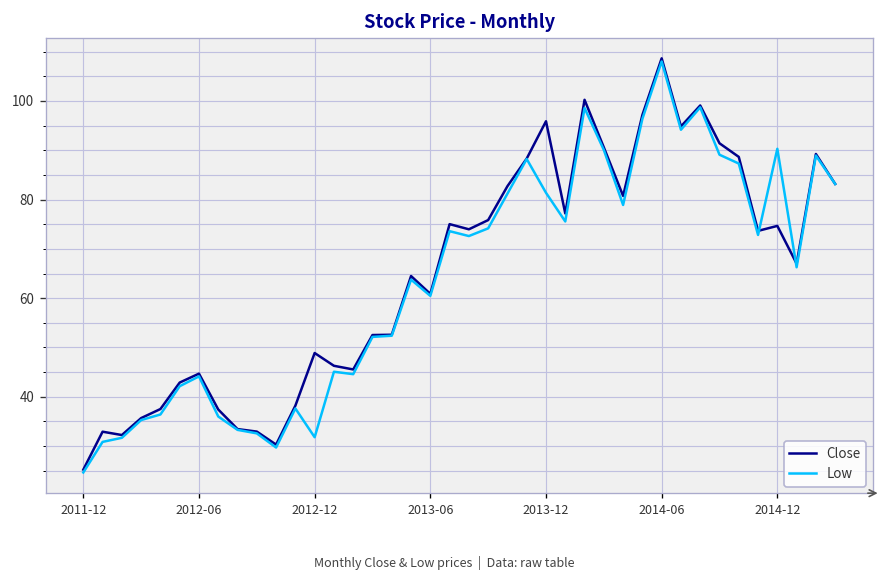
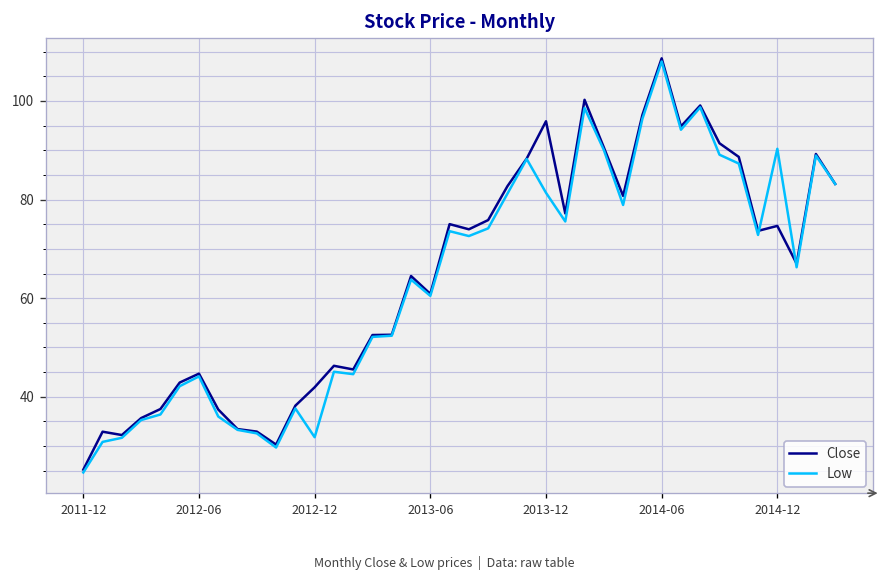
Close, 2012-12: 49 -> 42
